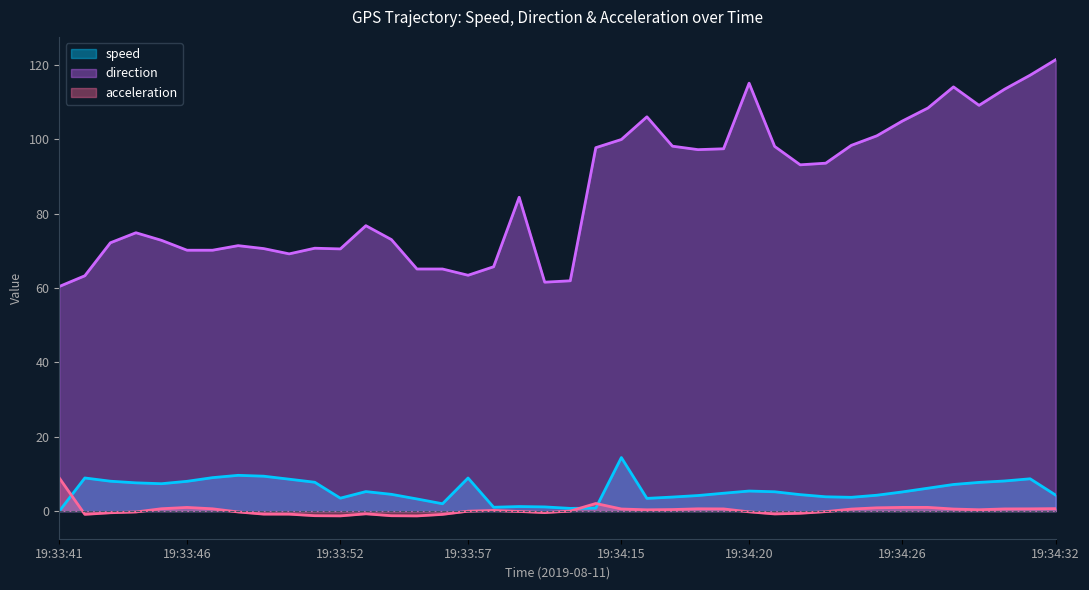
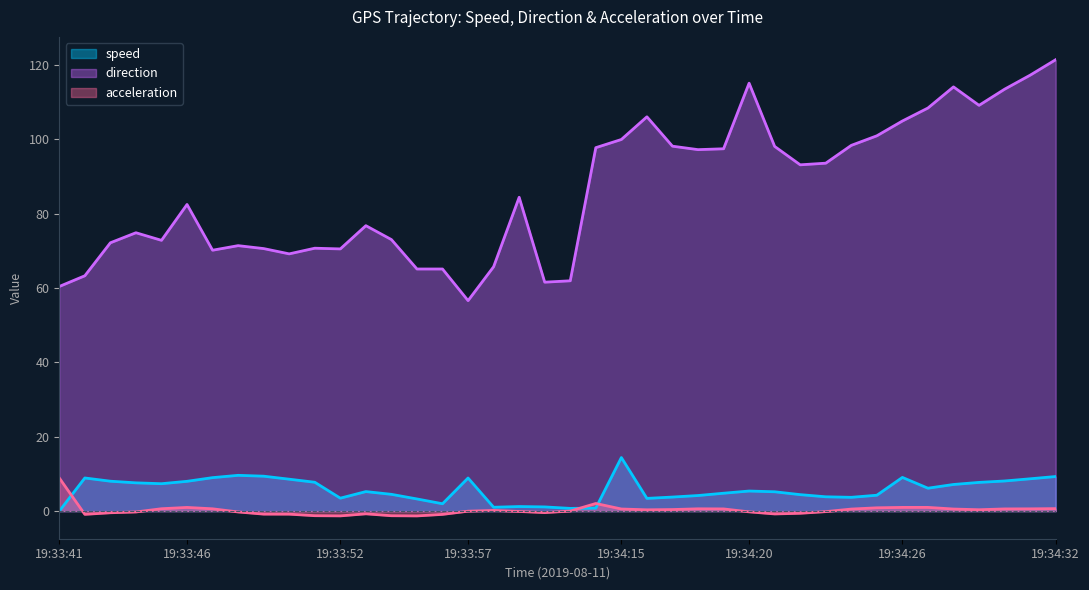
direction, 19:33:46: 70 -> 82
direction, 19:33:57: 63 -> 57
speed, 19:34:26: 5 -> 9
speed, 19:34:32: 4 -> 9
